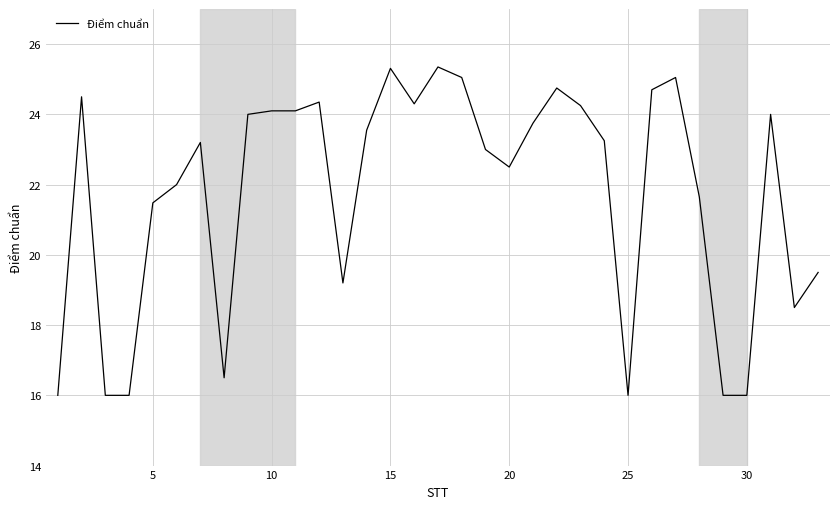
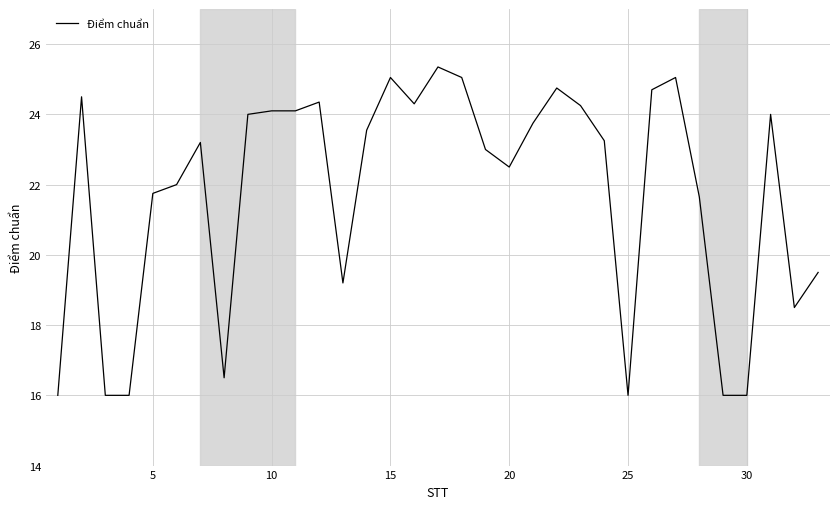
5: 21.5 -> 21.8
15: 25.3 -> 25.1
